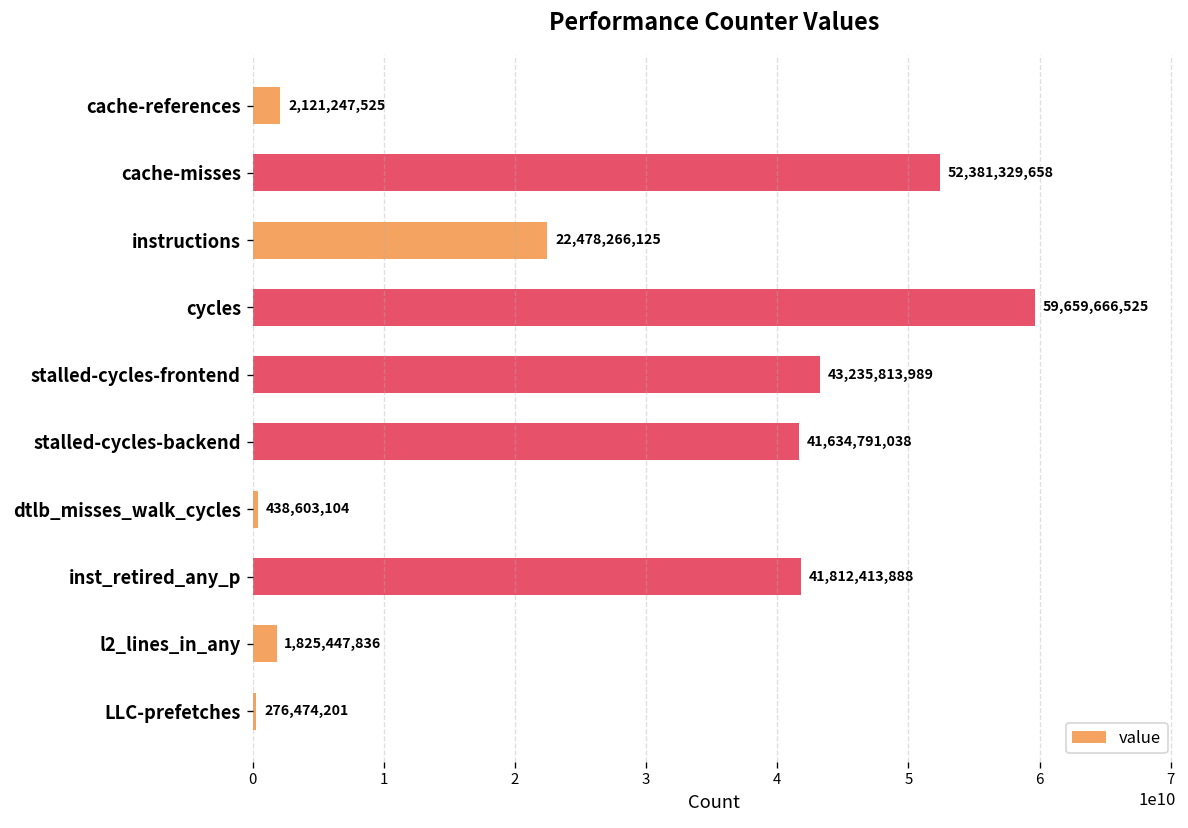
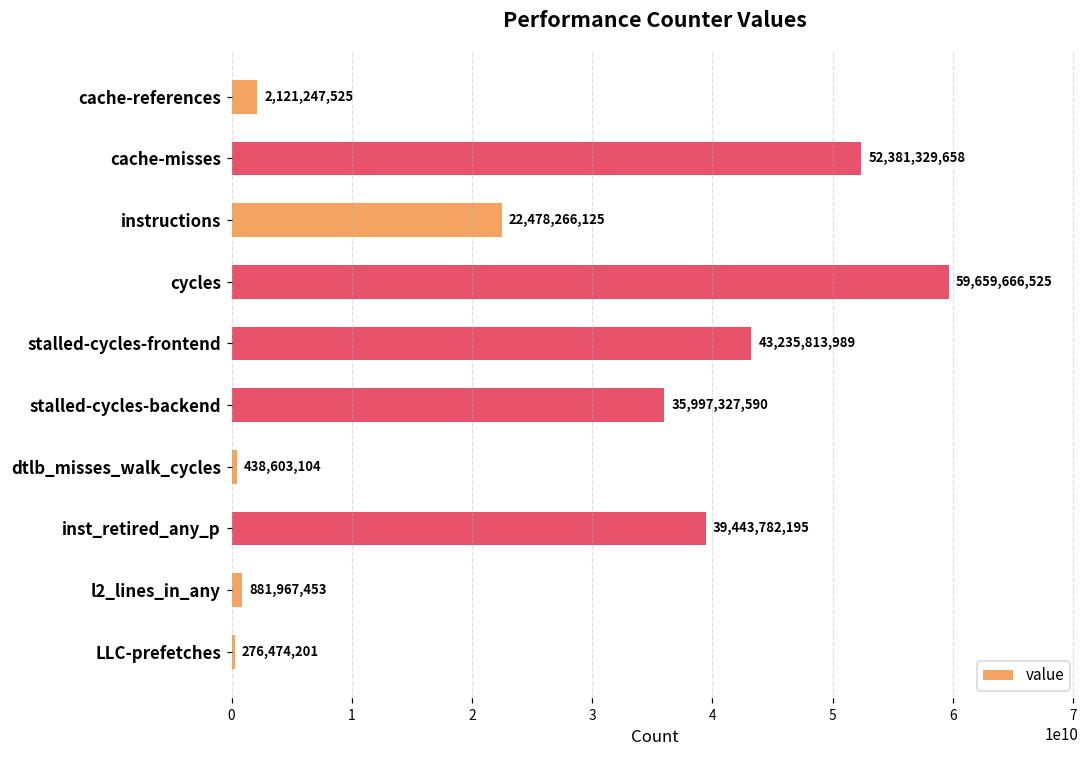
stalled-cycles-backend: 41,634,791,038 -> 35,997,327,590
inst_retired_any_p: 41,812,413,888 -> 39,443,782,195
l2_lines_in_any: 1,825,447,836 -> 881,967,453
